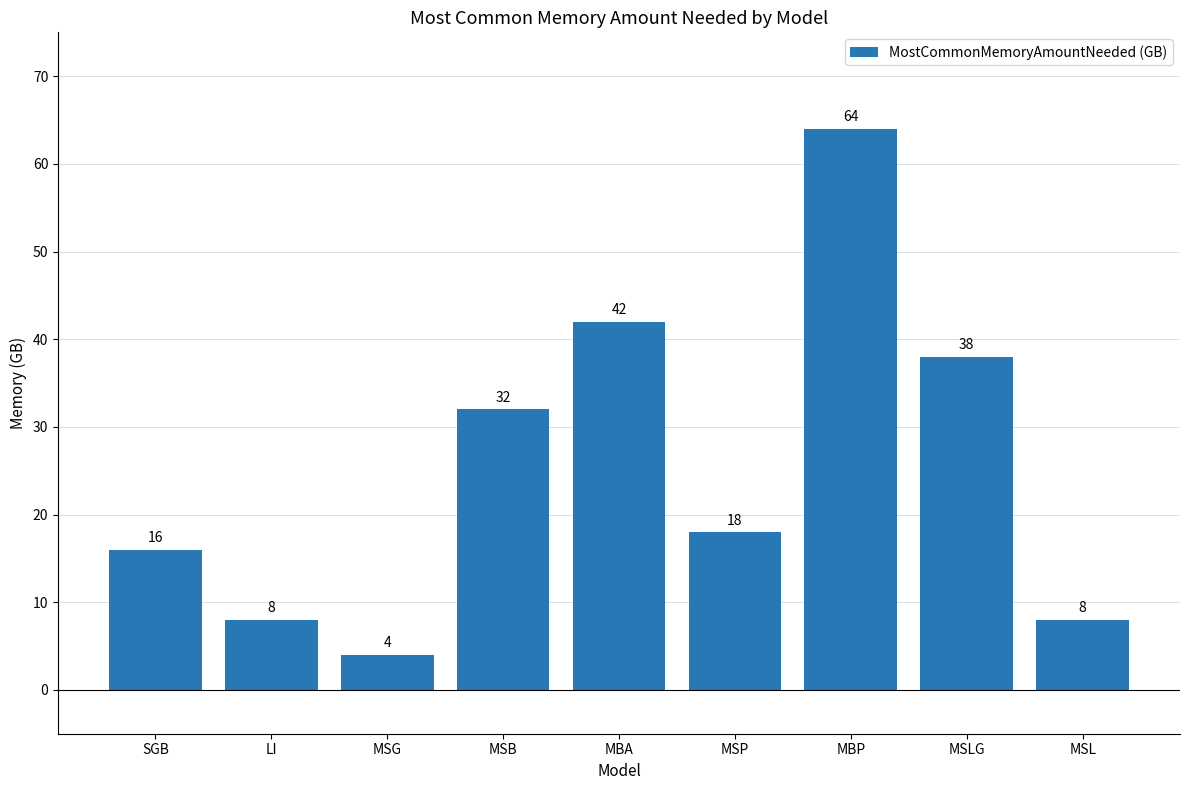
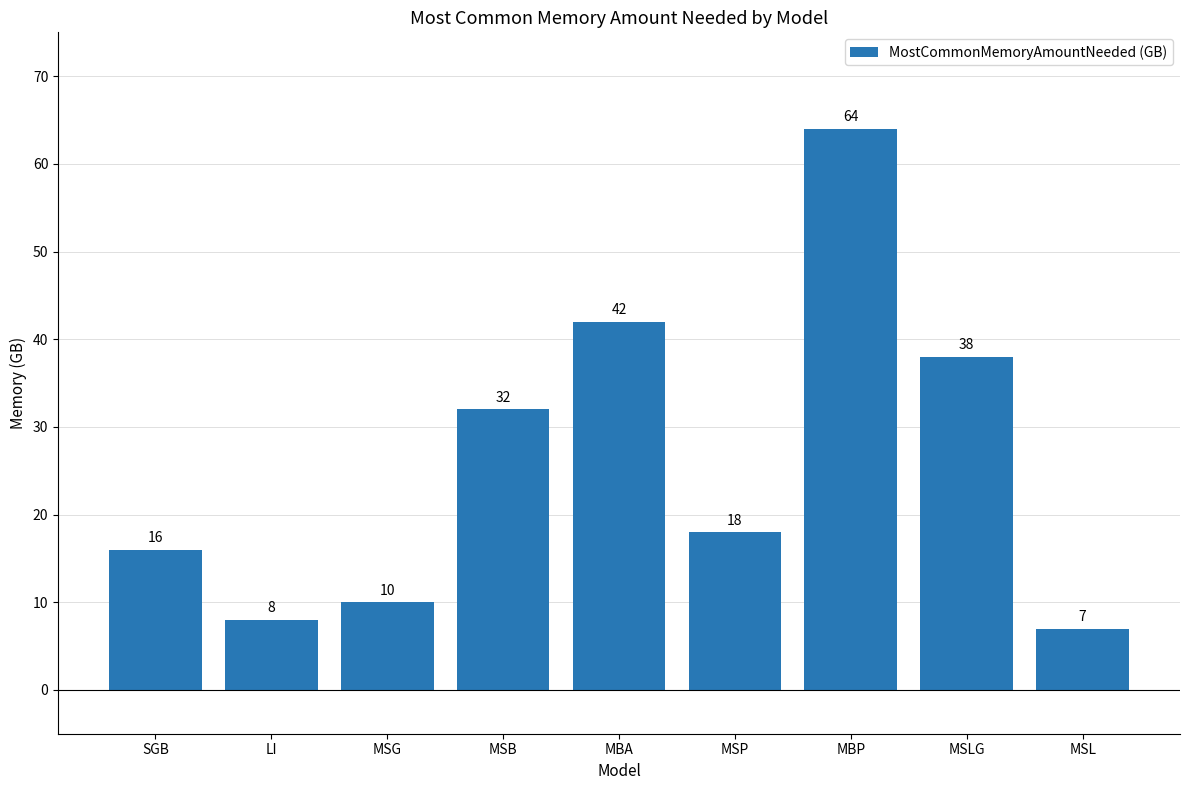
MSG: 4 -> 10
MSL: 8 -> 7
